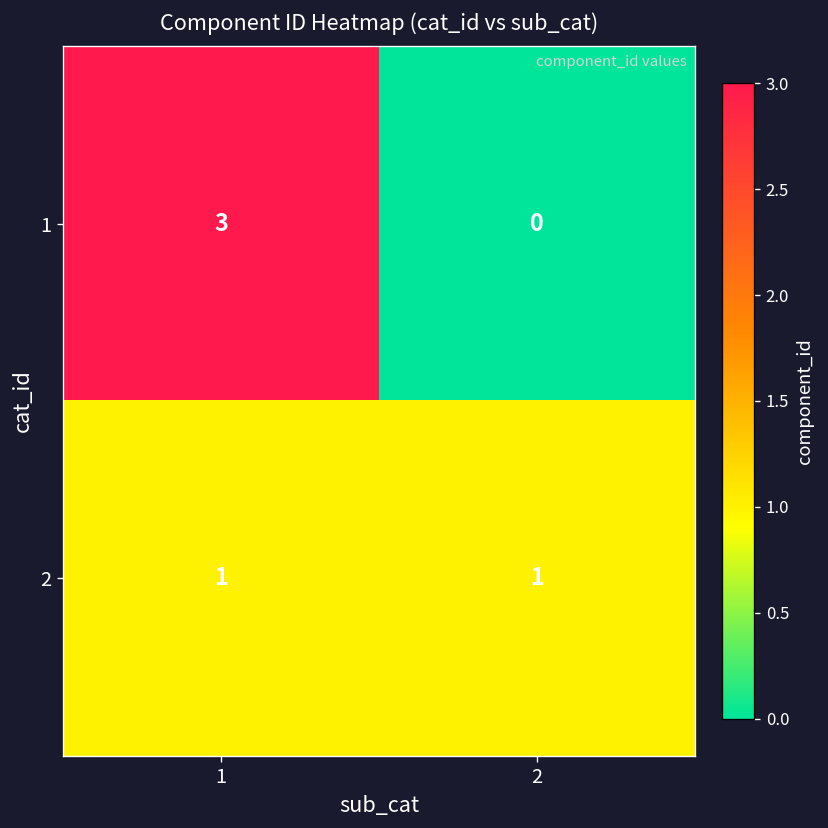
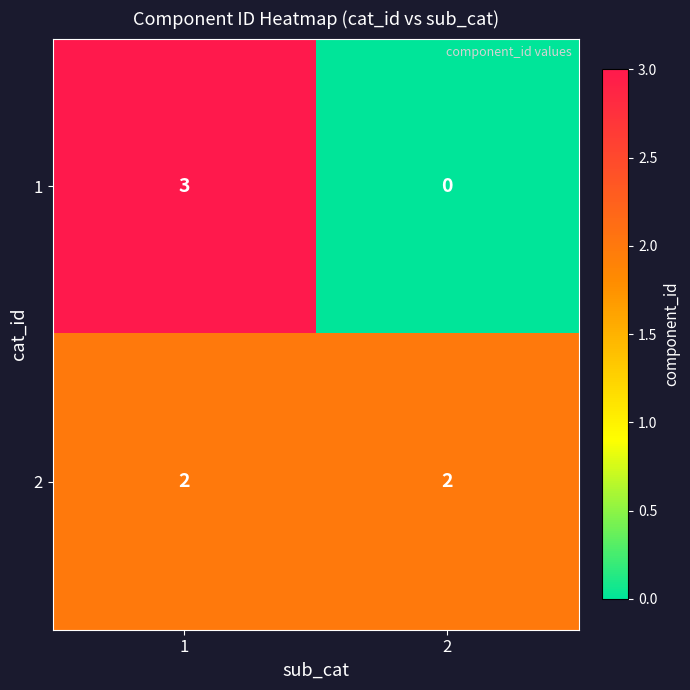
2, 1: 1 -> 2
2, 2: 1 -> 2
